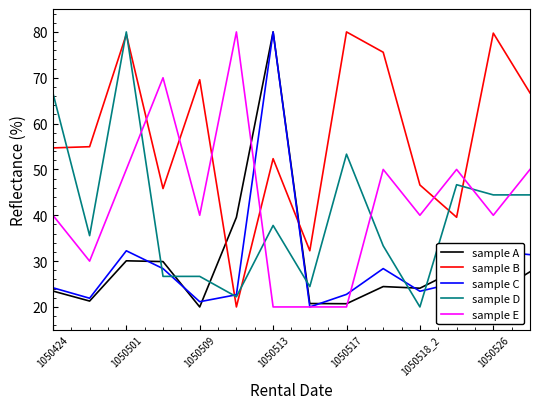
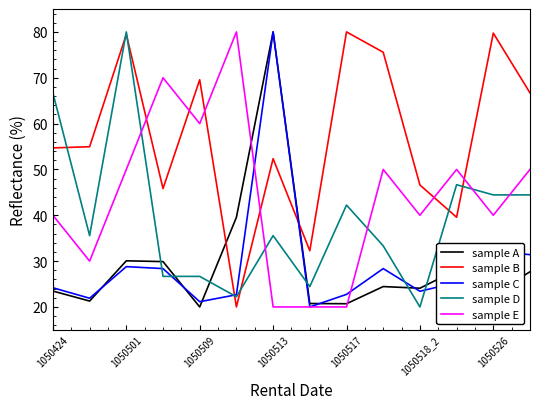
sample C, 1050501: 32 -> 29
sample E, 1050509: 40 -> 60
sample D, 1050513: 38 -> 36
sample D, 1050517: 53 -> 42
